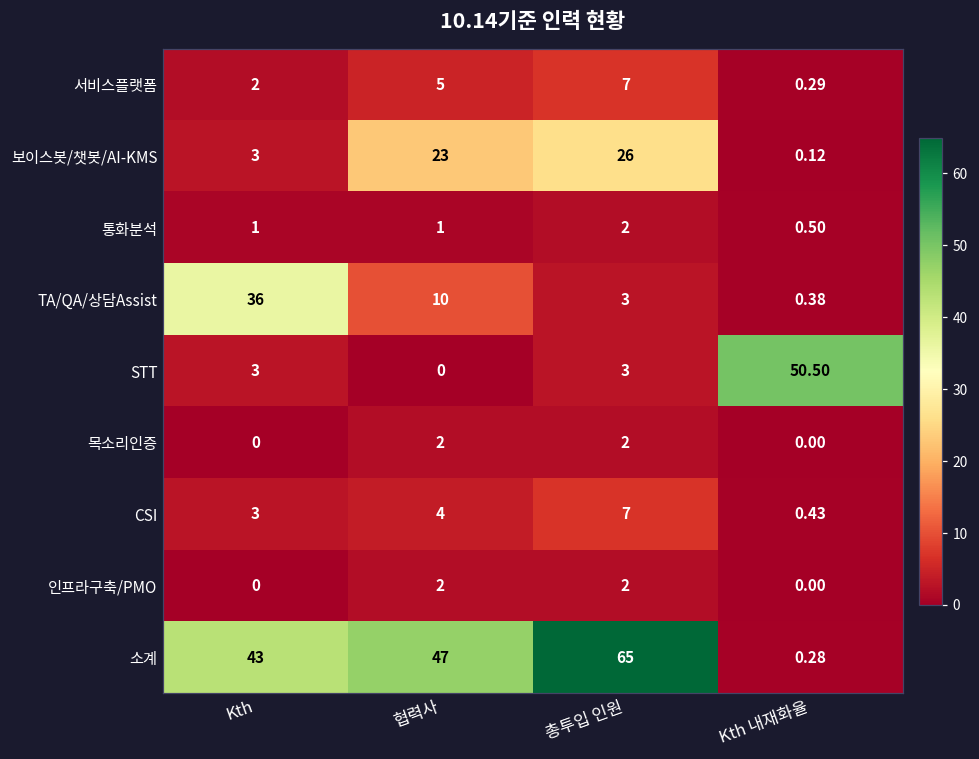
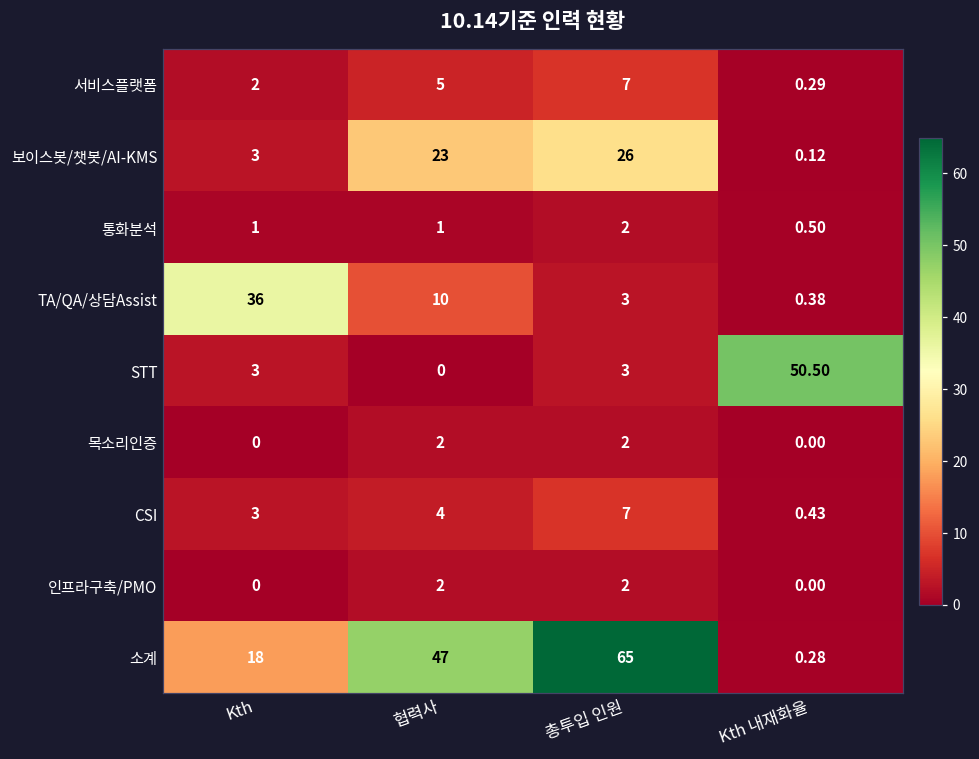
소계, Kth: 43 -> 18
